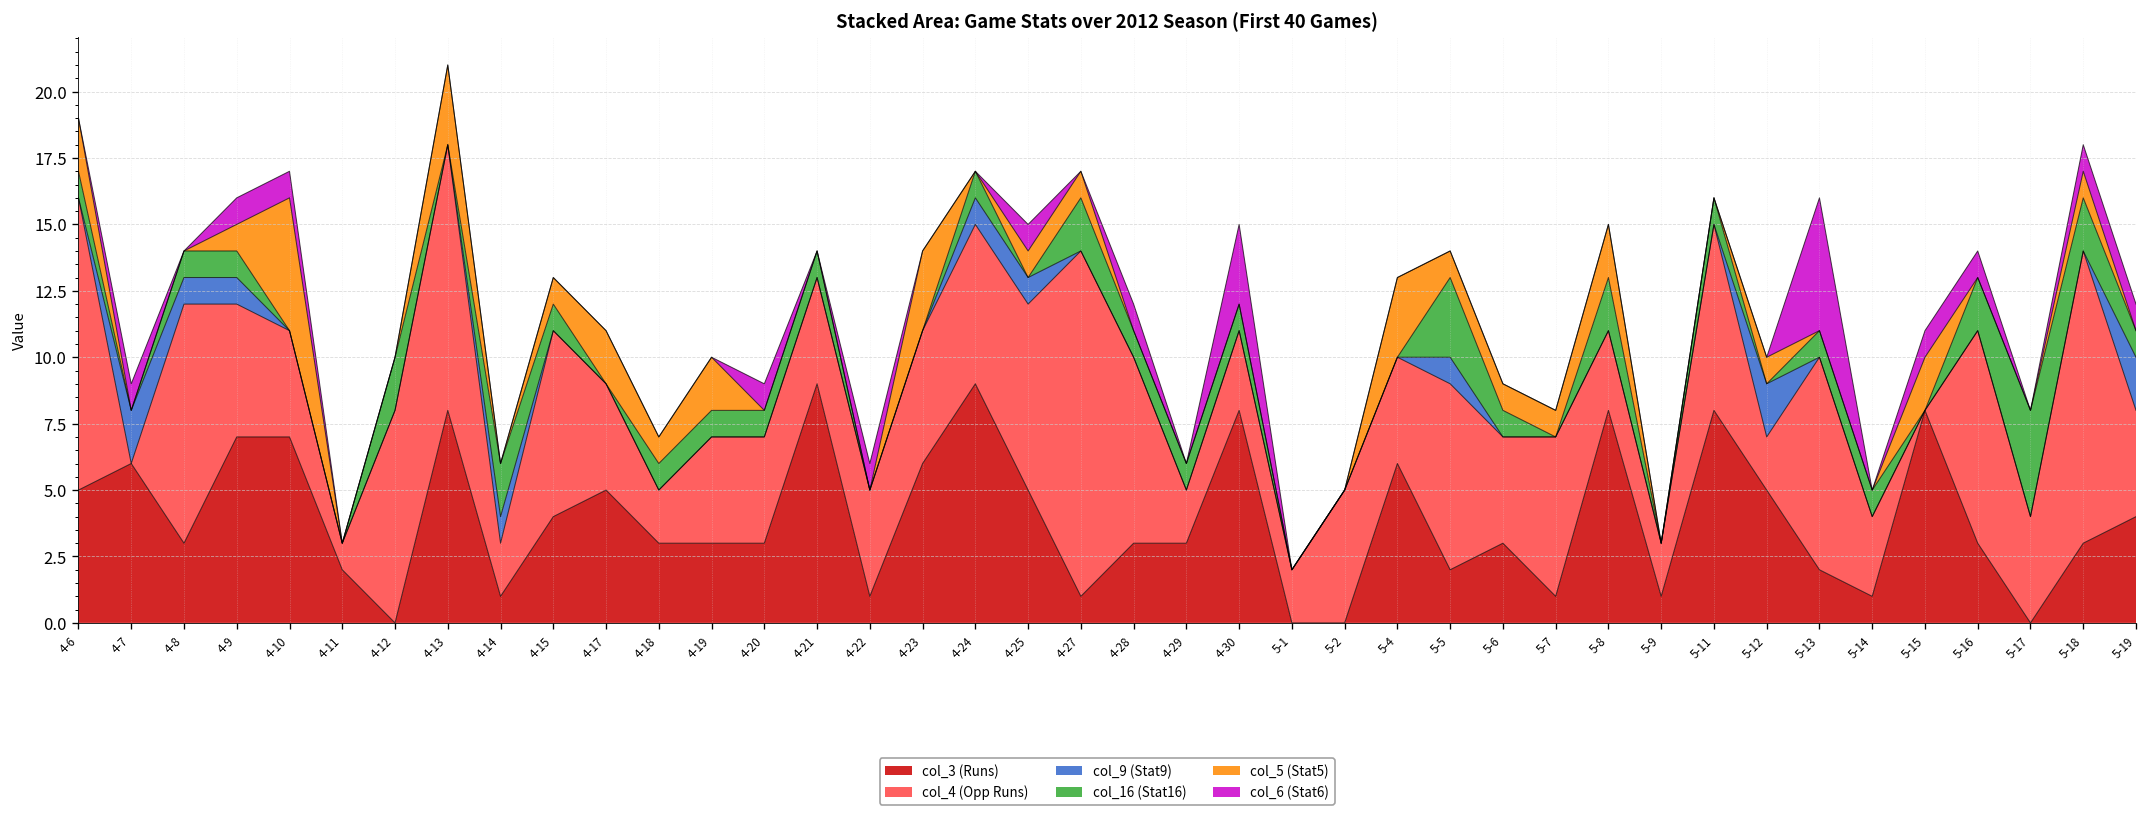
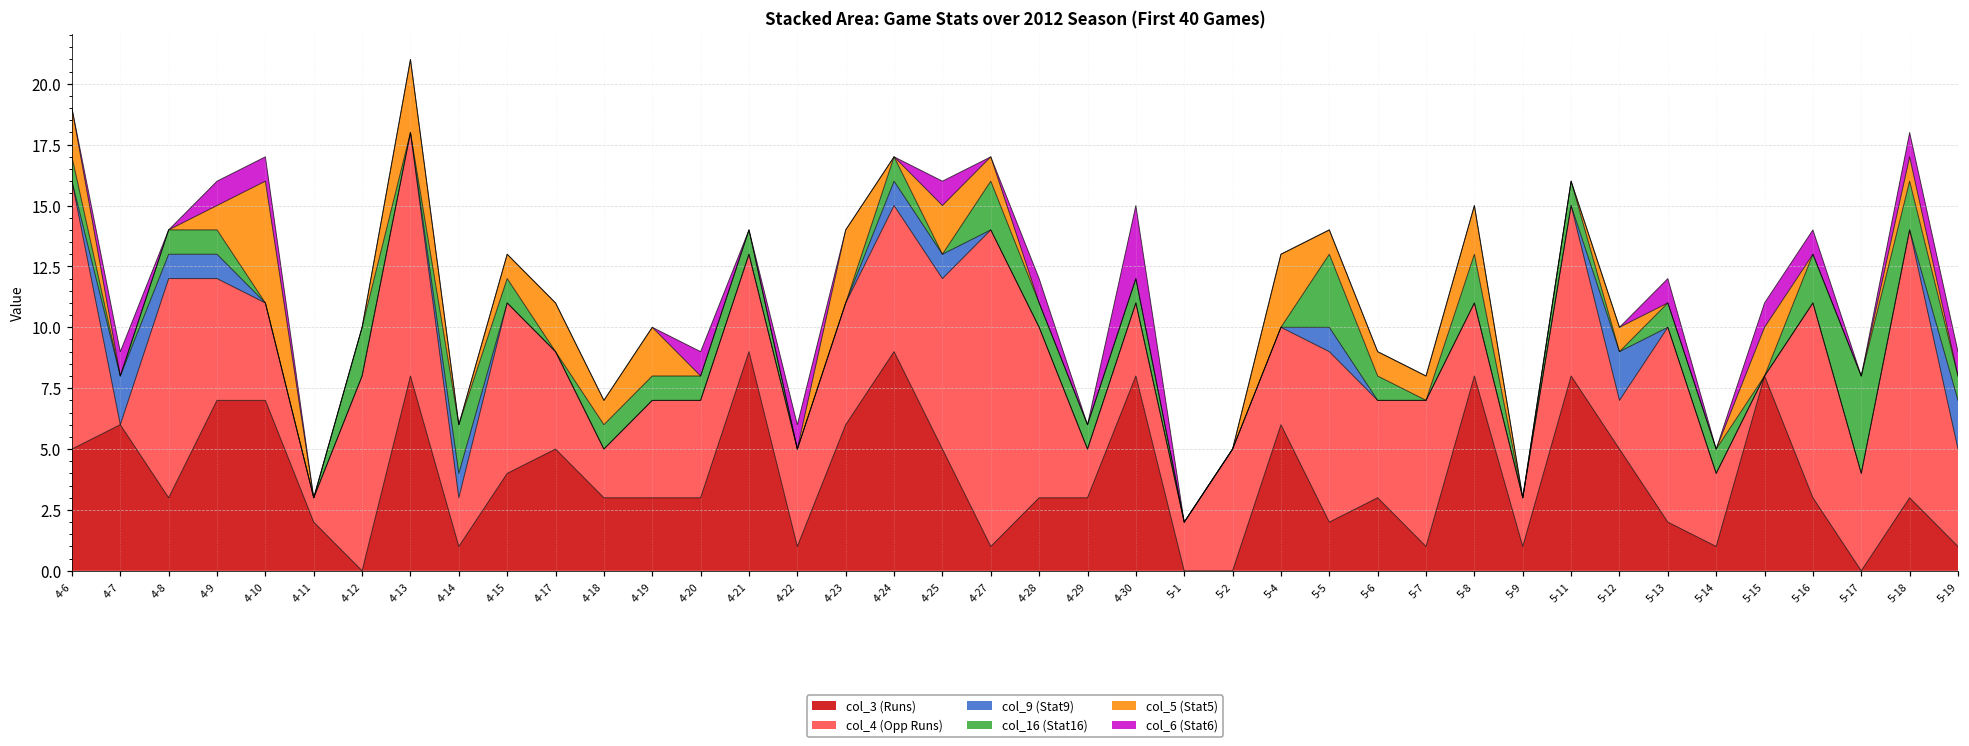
col_5 (Stat5), 4-25: 1 -> 2
col_6 (Stat6), 5-13: 5 -> 1
col_3 (Runs), 5-19: 4 -> 1
